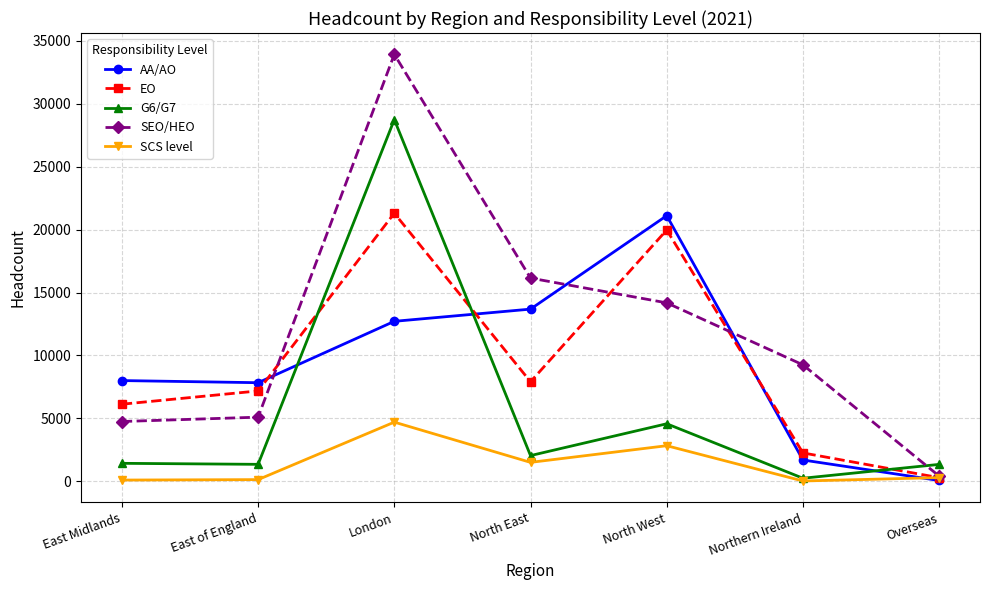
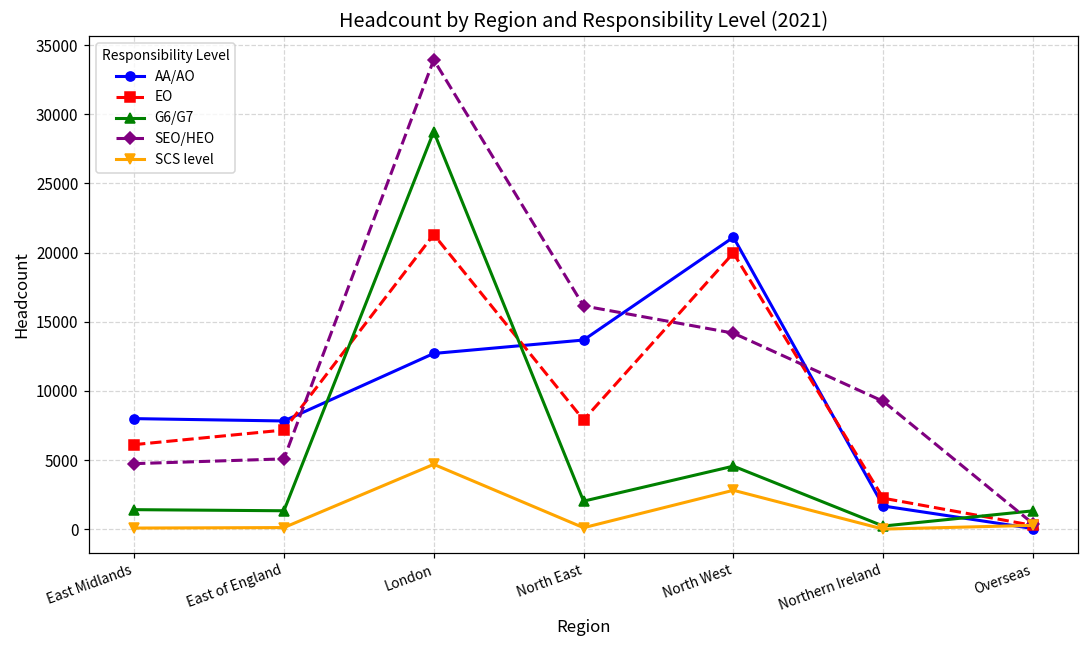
SCS level, North East: 1500 -> 100
